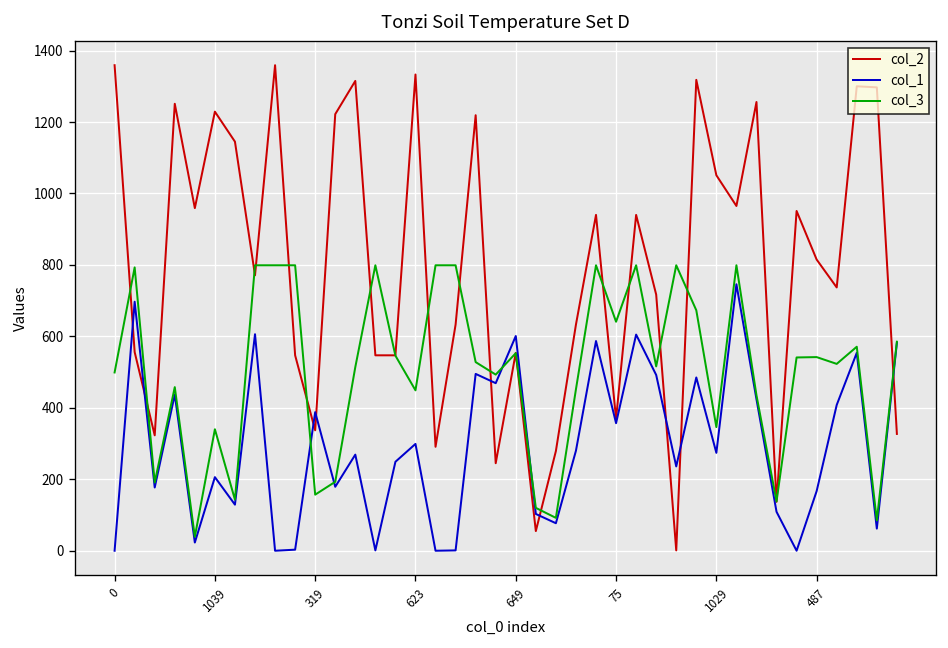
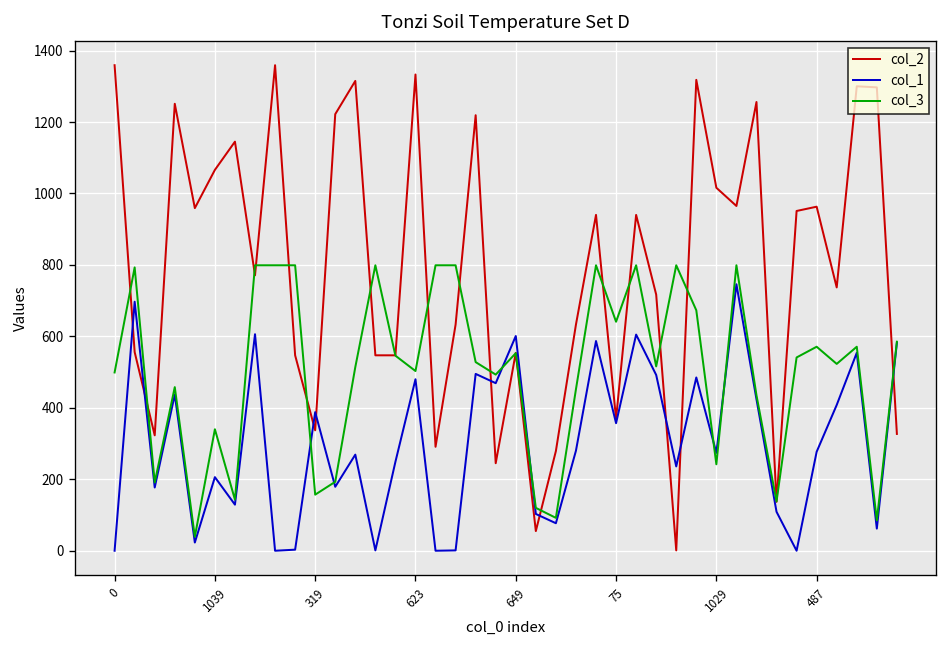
col_2, 1039: 1230 -> 1070
col_1, 623: 300 -> 480
col_3, 623: 450 -> 500
col_2, 1029: 1050 -> 1020
col_3, 1029: 350 -> 240
col_2, 487: 820 -> 960
col_1, 487: 170 -> 280
col_3, 487: 540 -> 570
